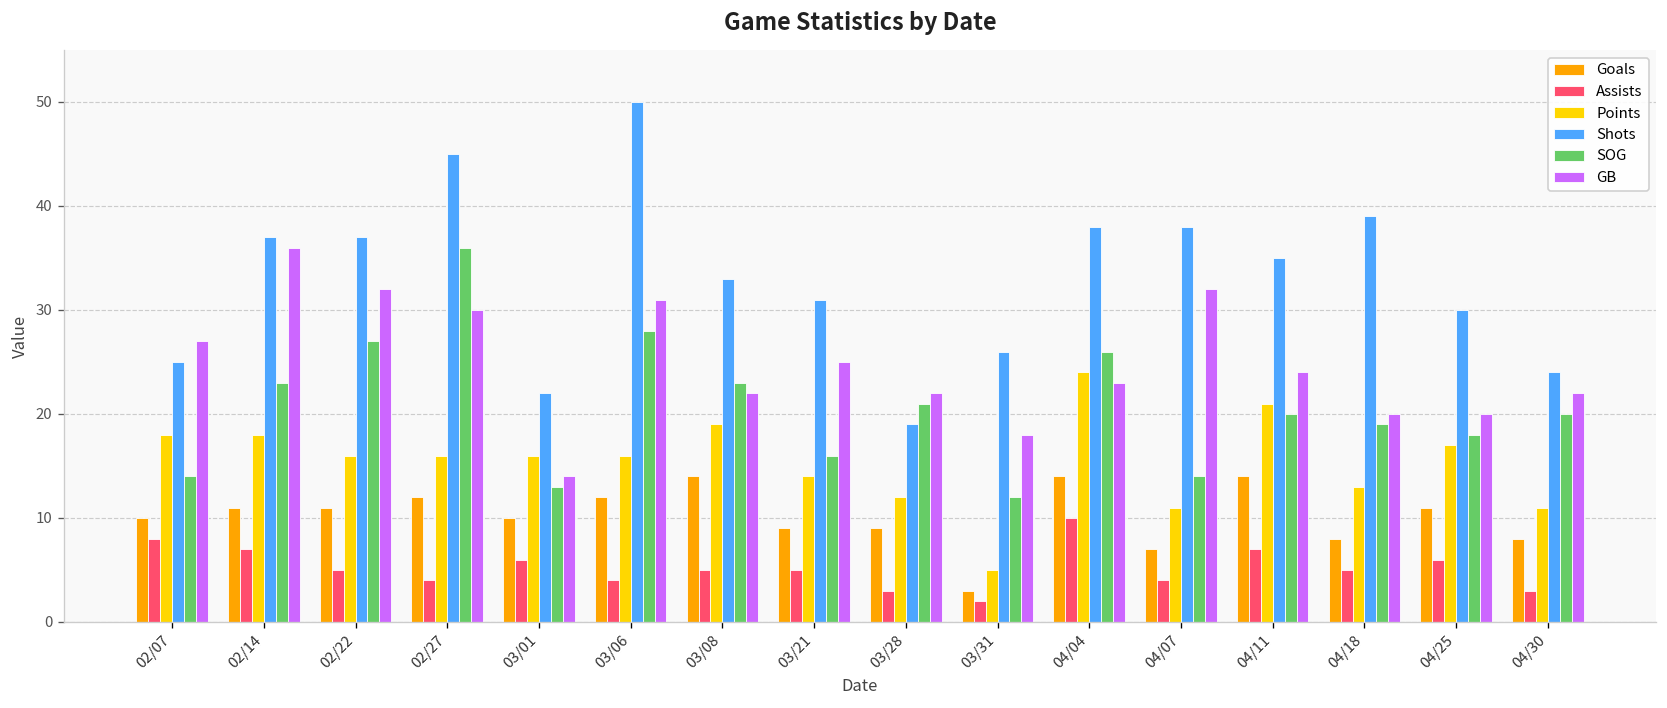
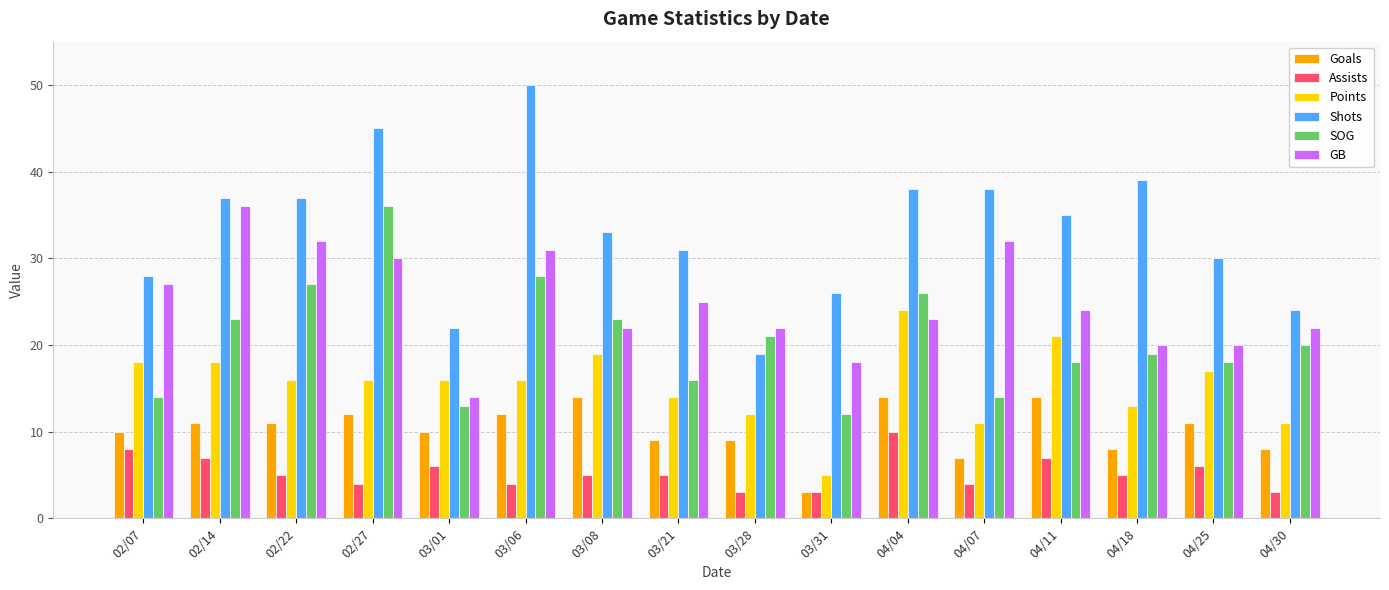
Shots, 02/07: 25 -> 28
Assists, 03/31: 2 -> 3
SOG, 04/11: 20 -> 18
